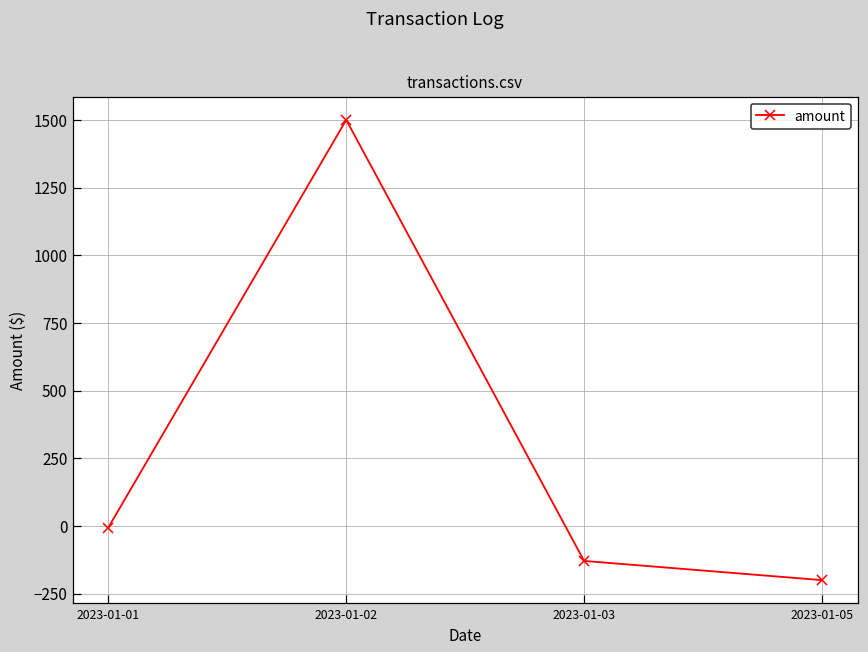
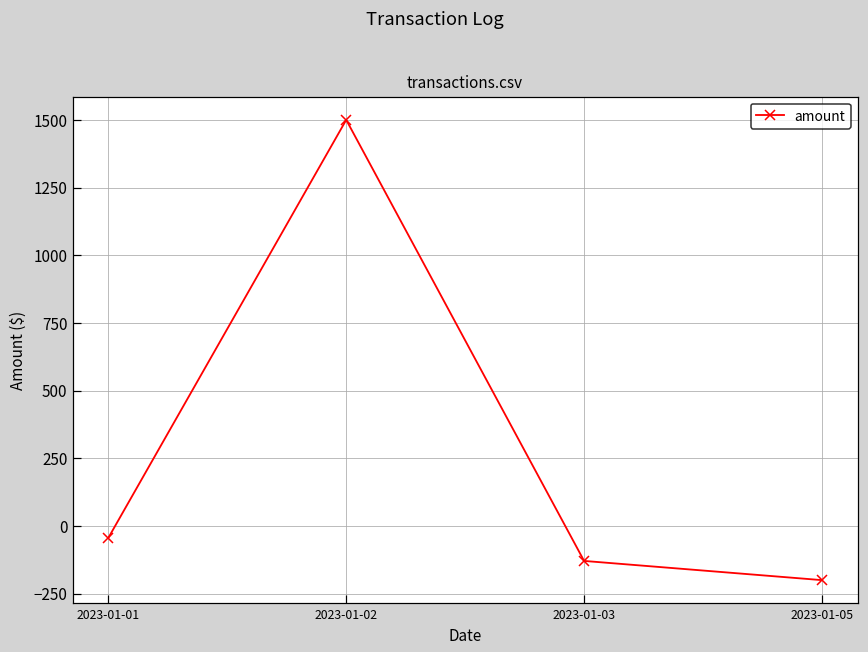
2023-01-01: -10 -> -40
